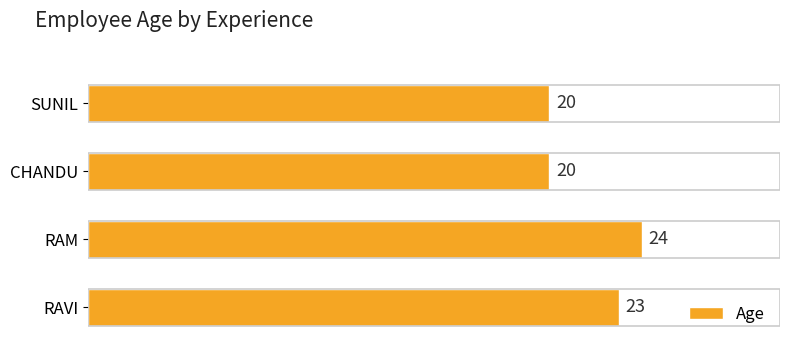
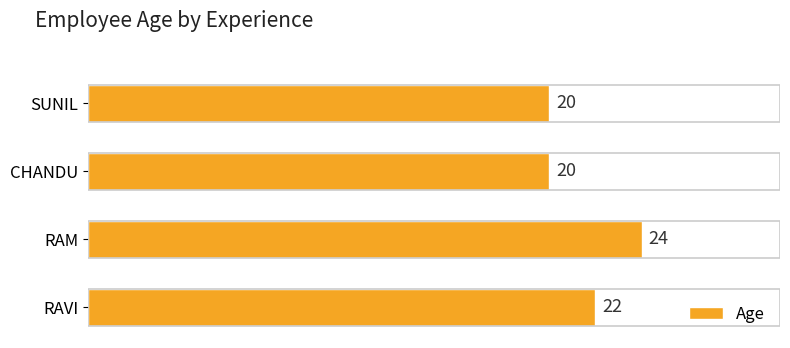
RAVI: 23 -> 22
